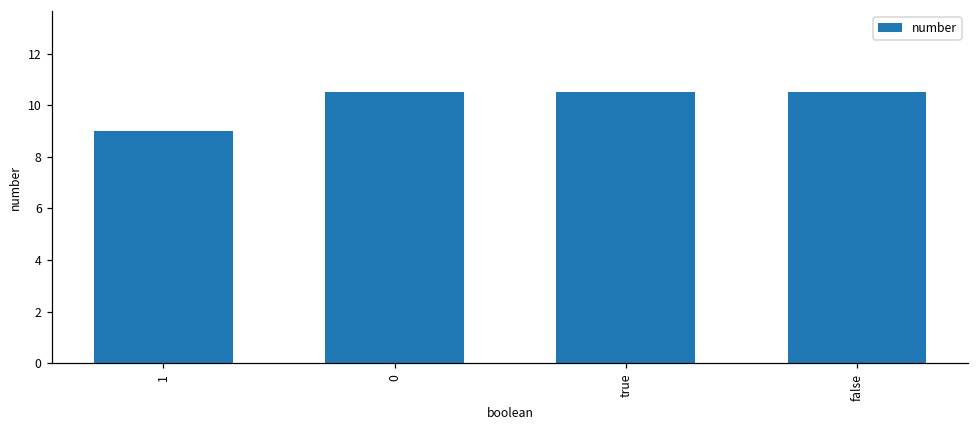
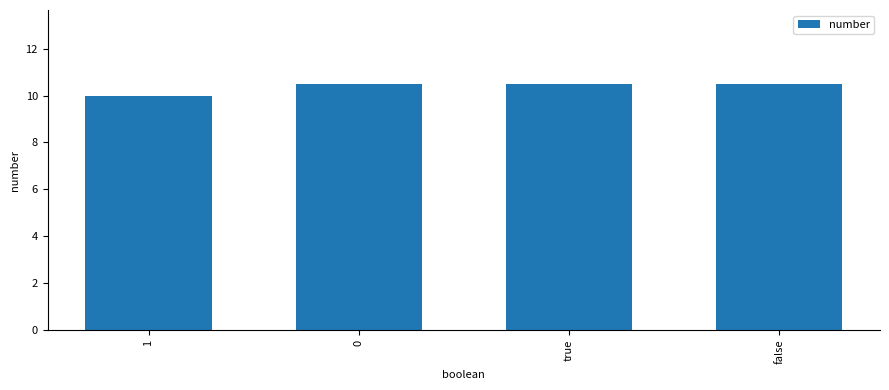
1: 9 -> 10
